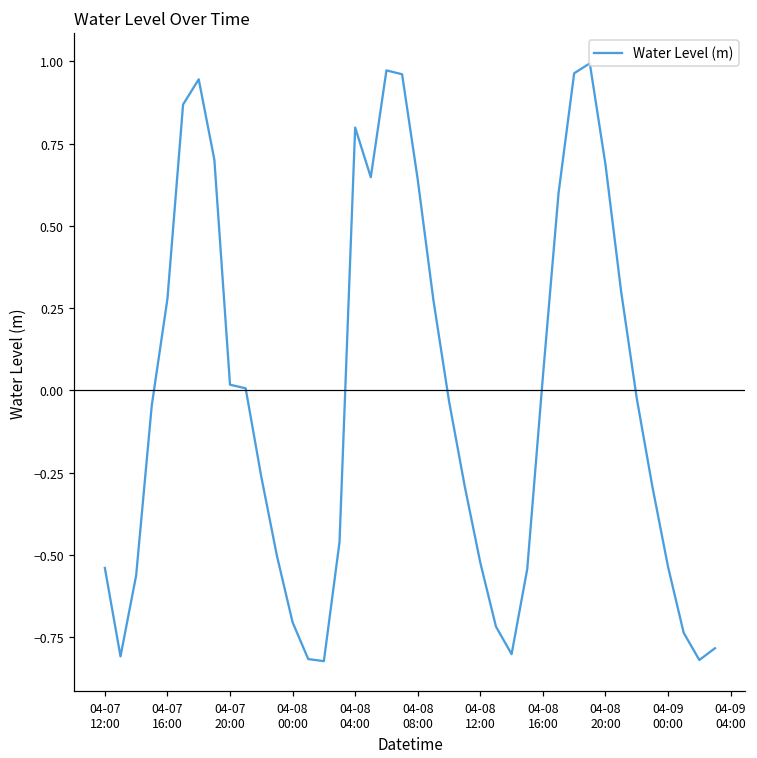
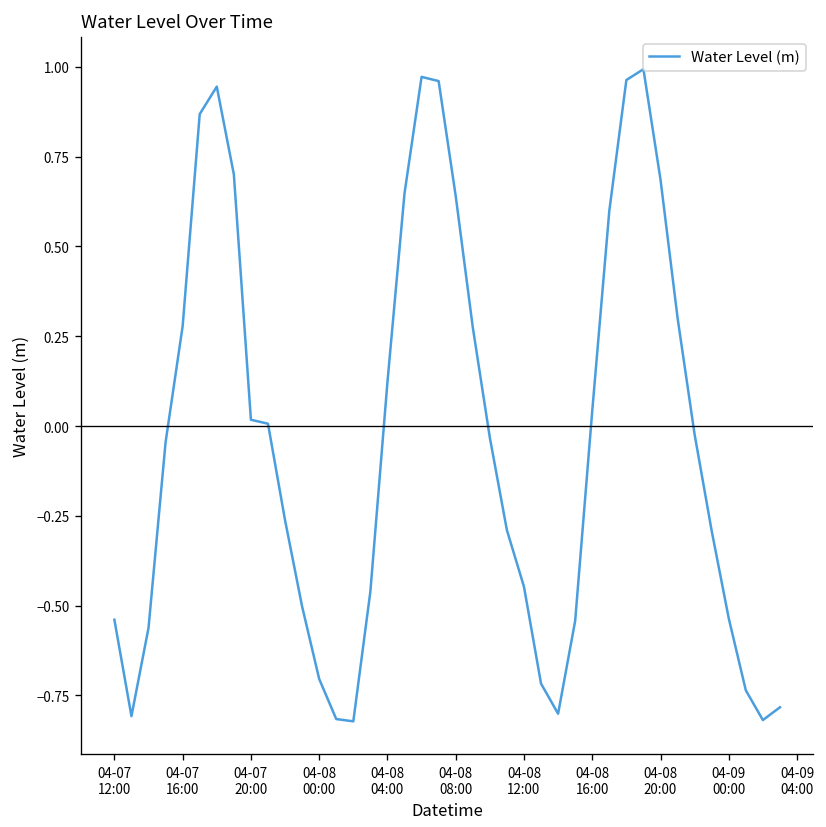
04-08 04:00: 0.80 -> 0.12
04-08 12:00: -0.52 -> -0.45
